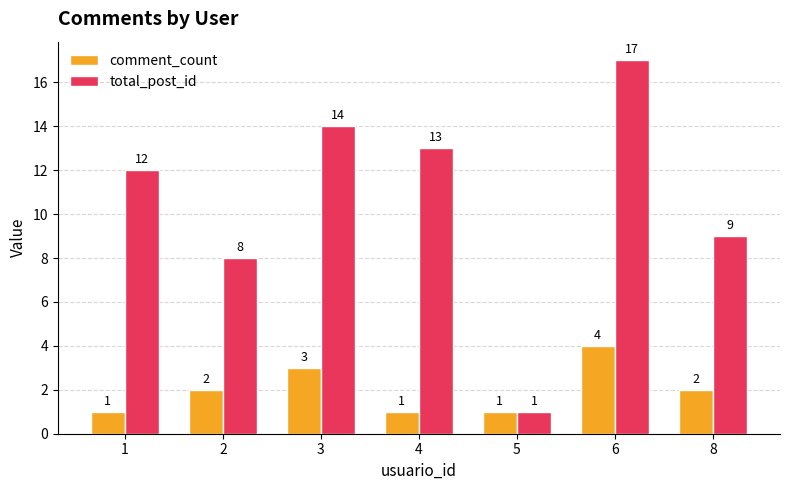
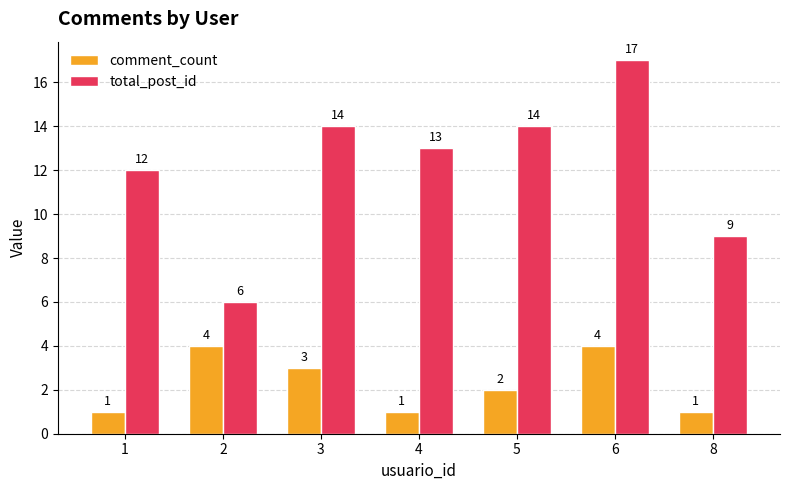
comment_count, 2: 2 -> 4
total_post_id, 2: 8 -> 6
comment_count, 5: 1 -> 2
total_post_id, 5: 1 -> 14
comment_count, 8: 2 -> 1
